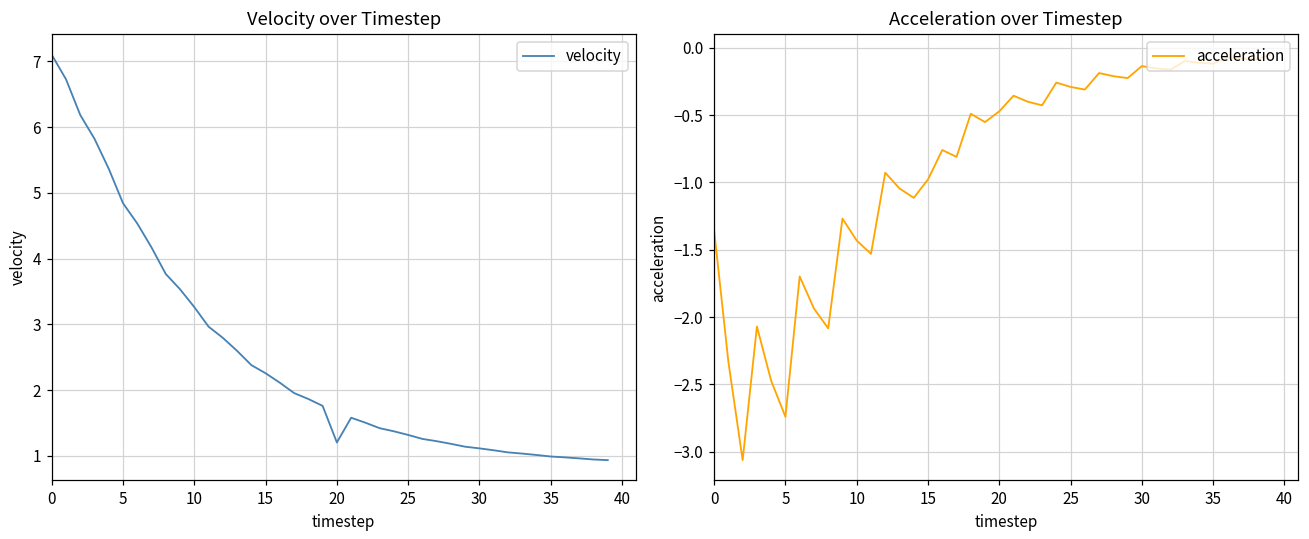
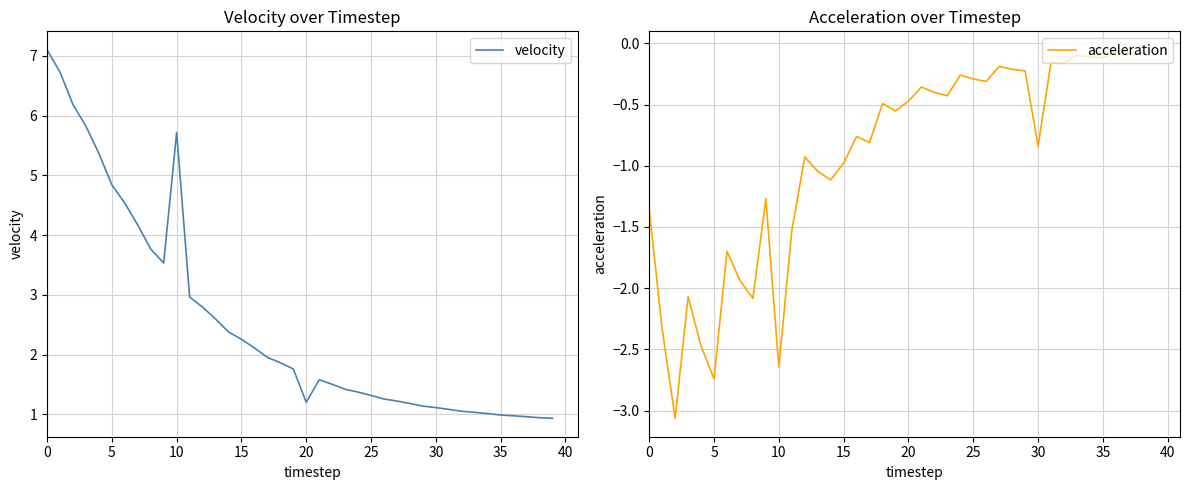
Velocity over Timestep, 10: 3.3 -> 5.7
Acceleration over Timestep, 10: -1.43 -> -2.65
Acceleration over Timestep, 30: -0.14 -> -0.84
